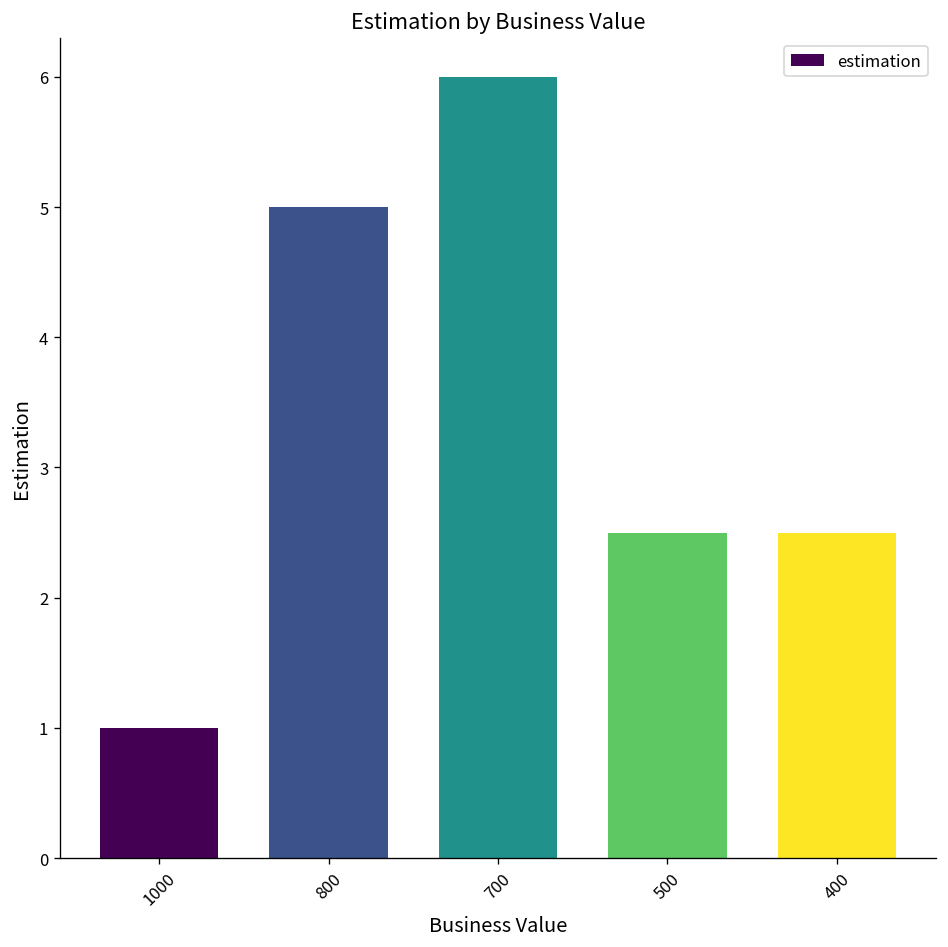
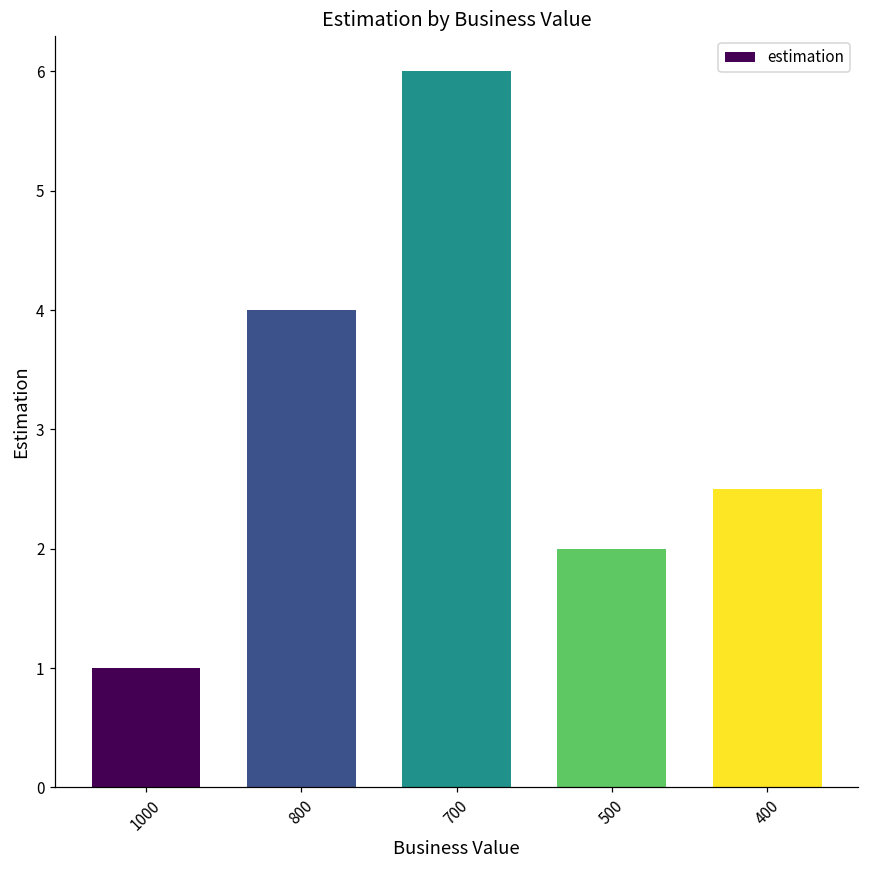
800: 5 -> 4
500: 2.5 -> 2.0
